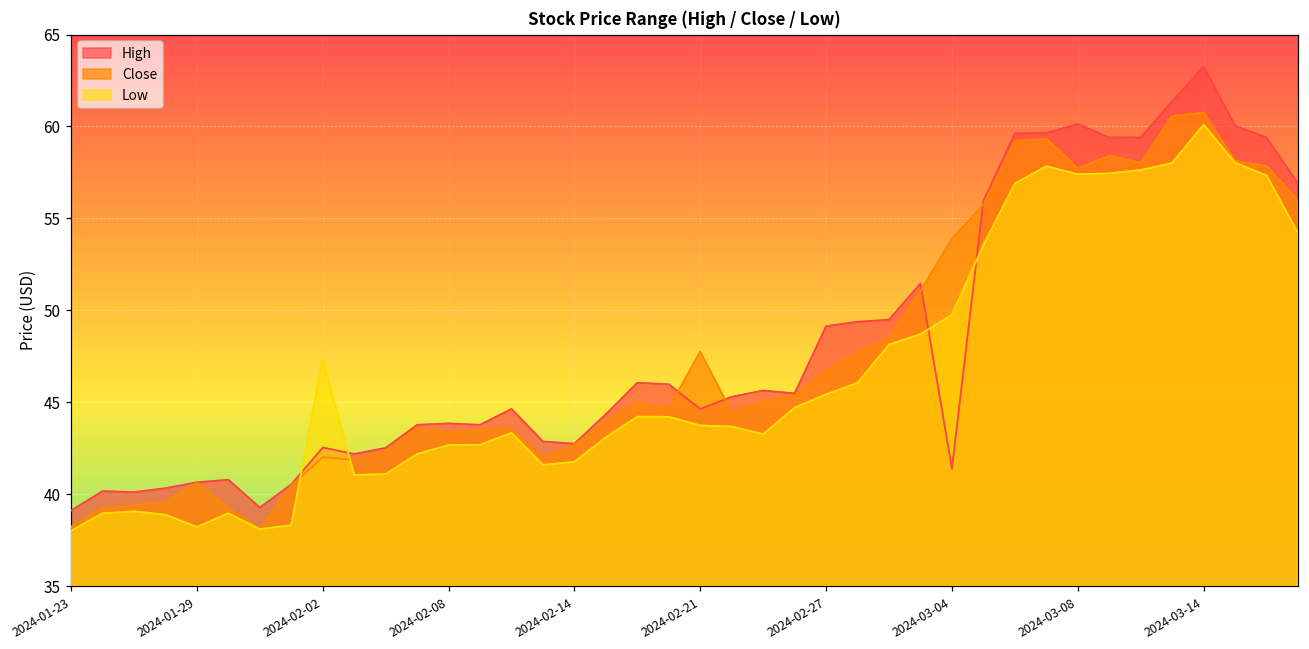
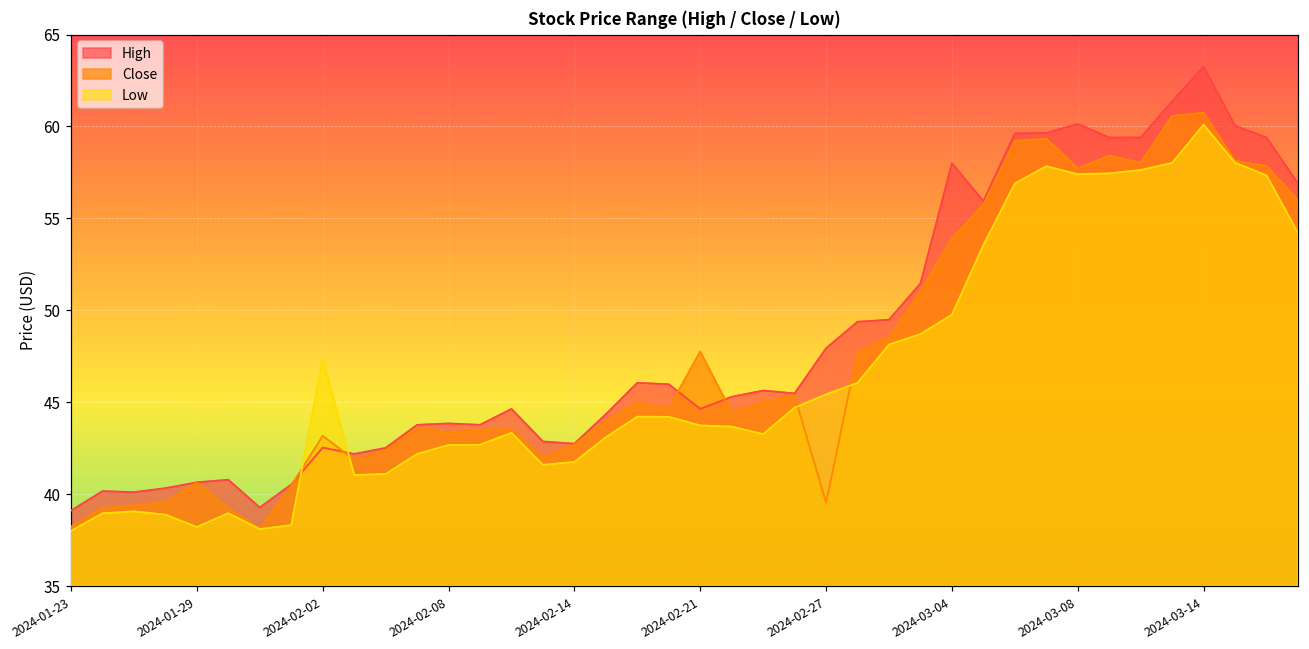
Close, 2024-02-02: 42.0 -> 43.2
High, 2024-02-27: 49.1 -> 47.9
Close, 2024-02-27: 46.7 -> 39.5
High, 2024-03-04: 41.4 -> 58.0
